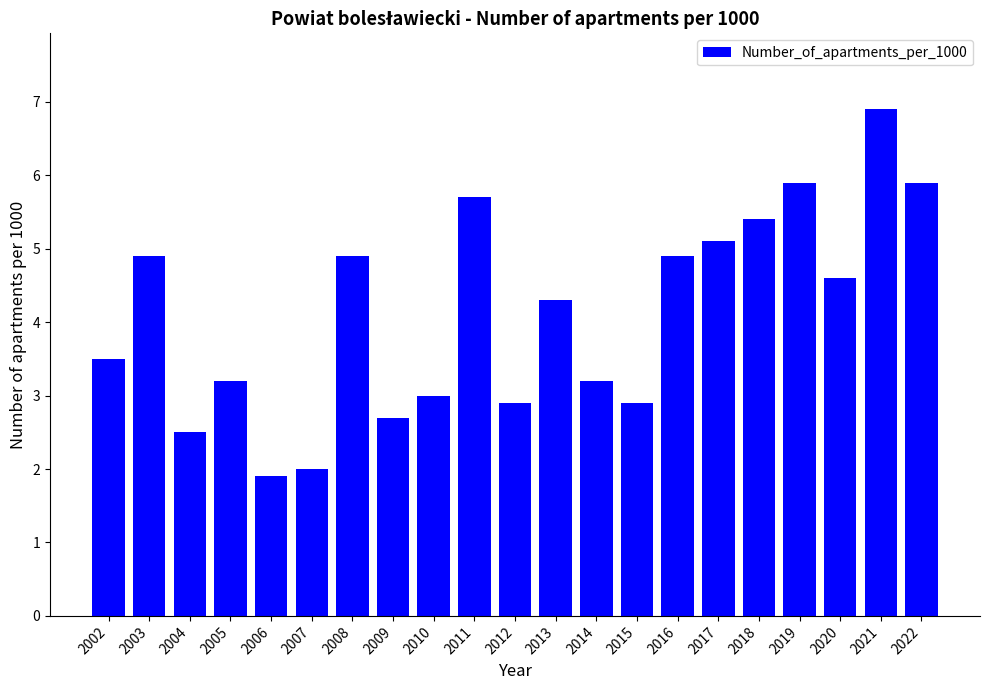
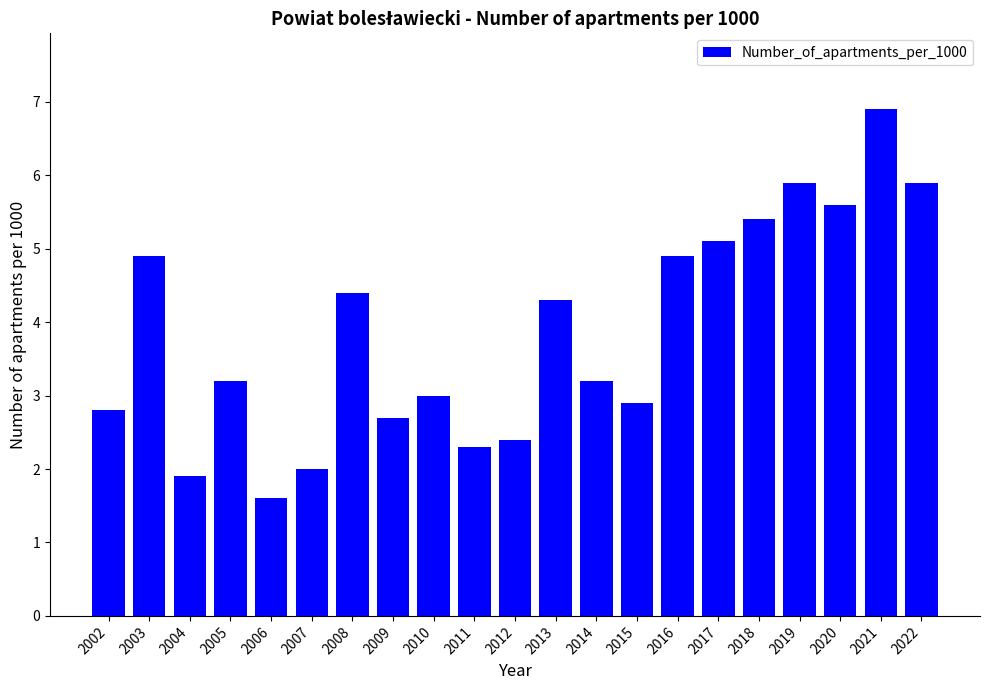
2002: 3.5 -> 2.8
2004: 2.5 -> 1.9
2006: 1.9 -> 1.6
2008: 4.9 -> 4.4
2011: 5.7 -> 2.3
2012: 2.9 -> 2.4
2020: 4.6 -> 5.6
